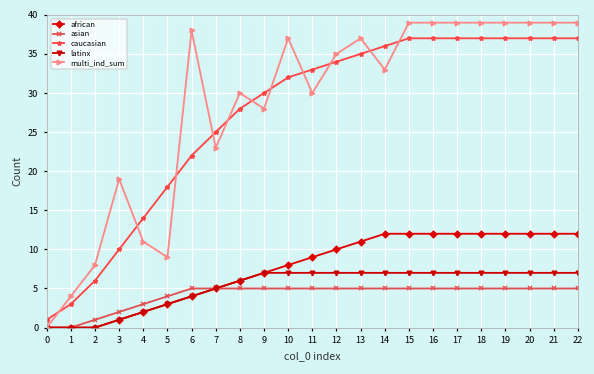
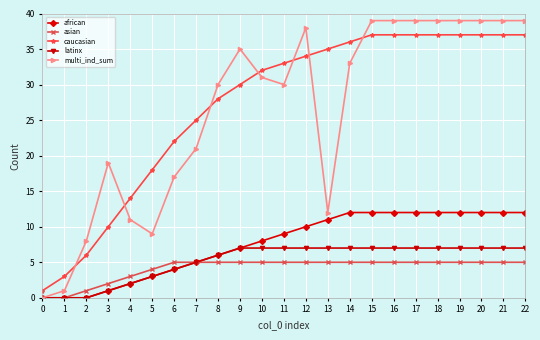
multi_ind_sum, 1: 4 -> 1
multi_ind_sum, 6: 38 -> 17
multi_ind_sum, 7: 23 -> 21
multi_ind_sum, 9: 28 -> 35
multi_ind_sum, 10: 37 -> 31
multi_ind_sum, 12: 35 -> 38
multi_ind_sum, 13: 37 -> 12
